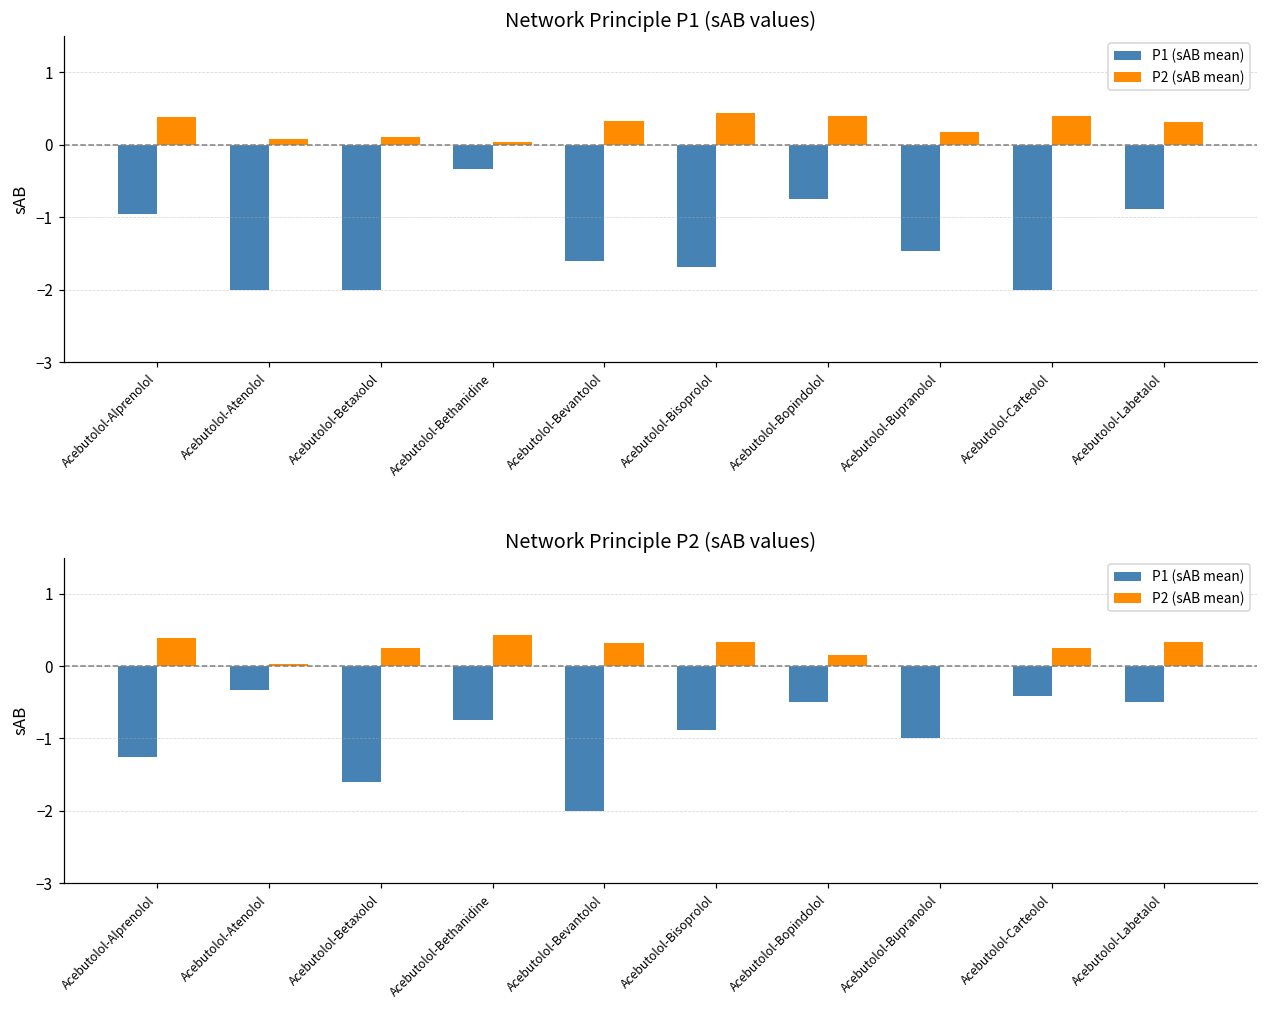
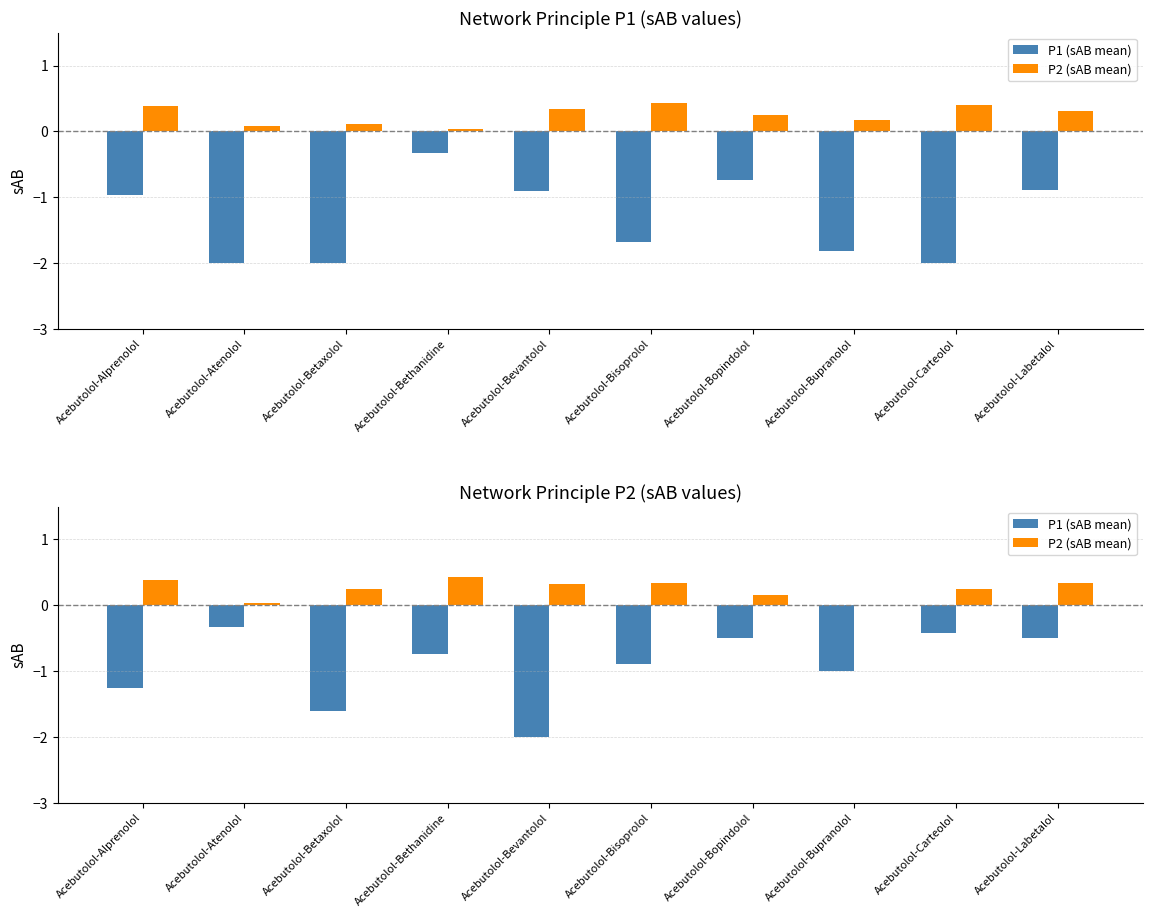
Network Principle P1 (sAB values), P1 (sAB mean), Acebutolol-Bevantolol: -1.6 -> -0.9
Network Principle P1 (sAB values), P2 (sAB mean), Acebutolol-Bopindolol: 0.4 -> 0.3
Network Principle P1 (sAB values), P1 (sAB mean), Acebutolol-Bupranolol: -1.5 -> -1.8
